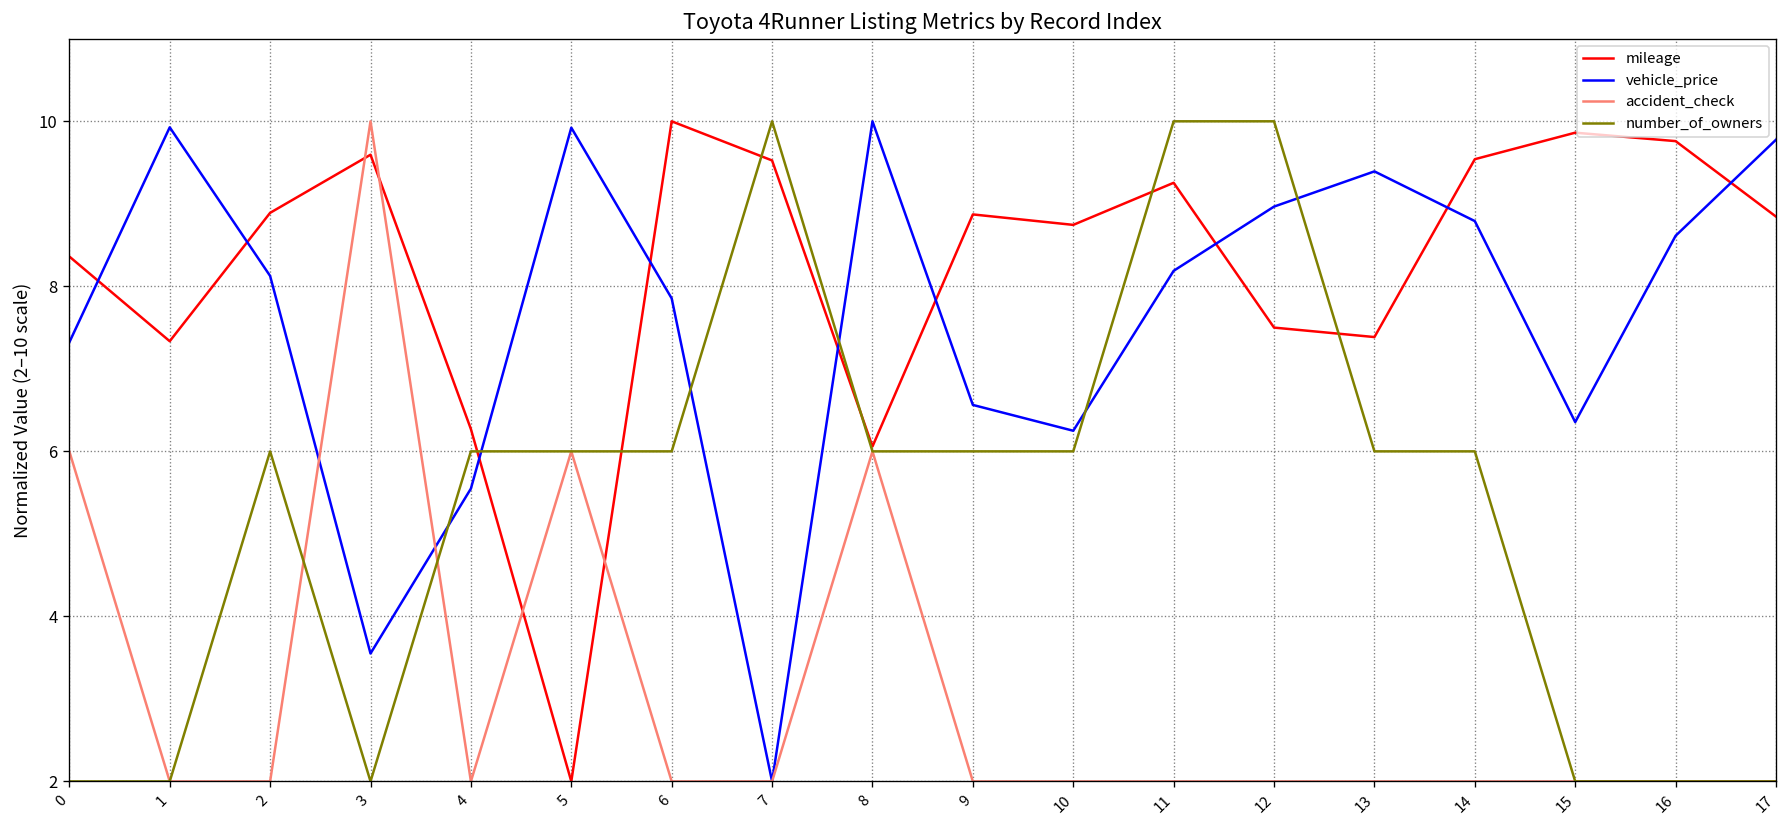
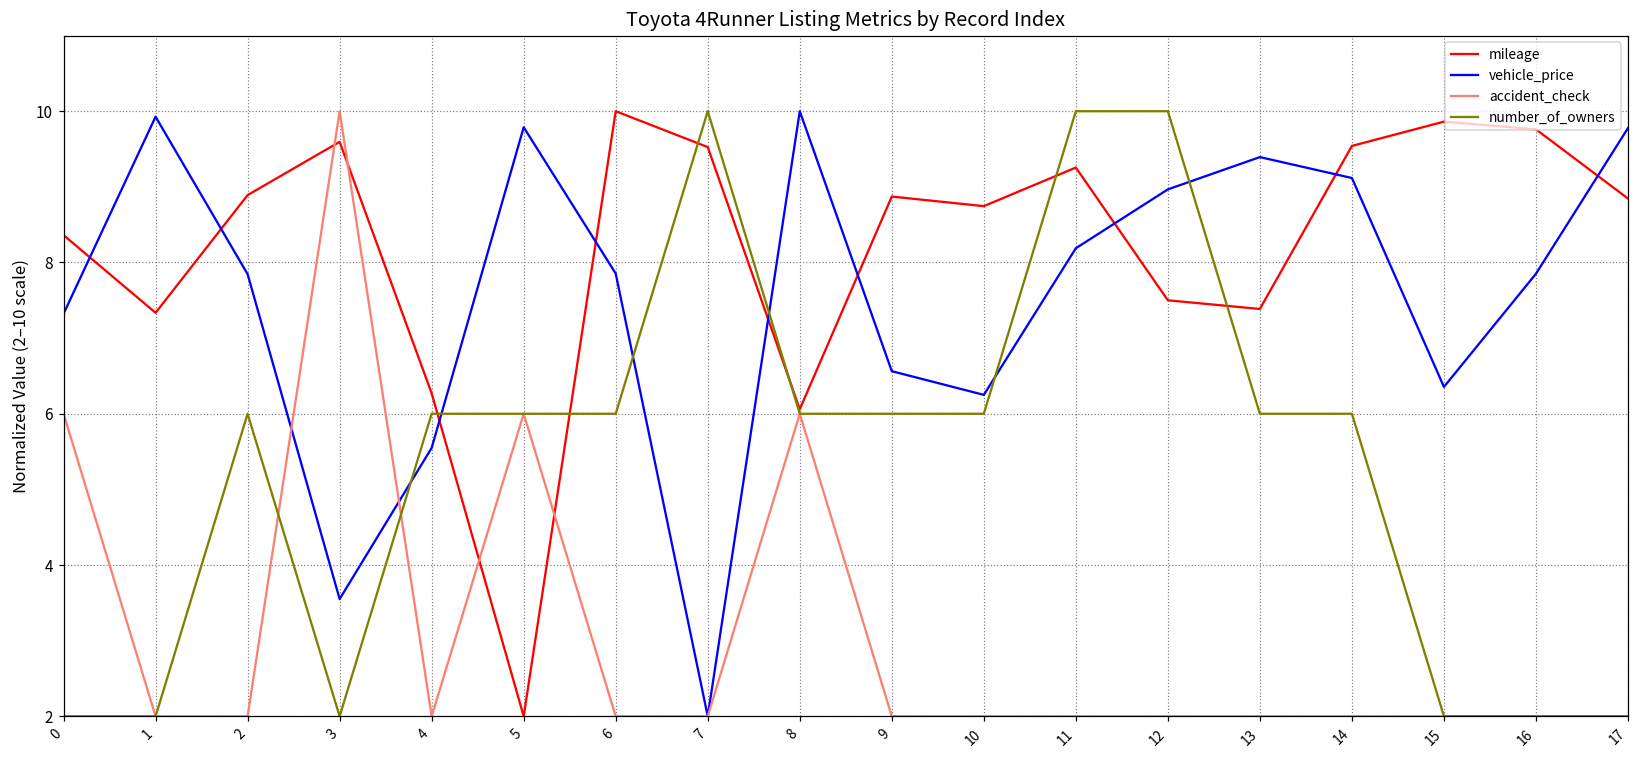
vehicle_price, 2: 8.1 -> 7.8
vehicle_price, 5: 9.9 -> 9.8
vehicle_price, 14: 8.8 -> 9.1
vehicle_price, 16: 8.6 -> 7.9
